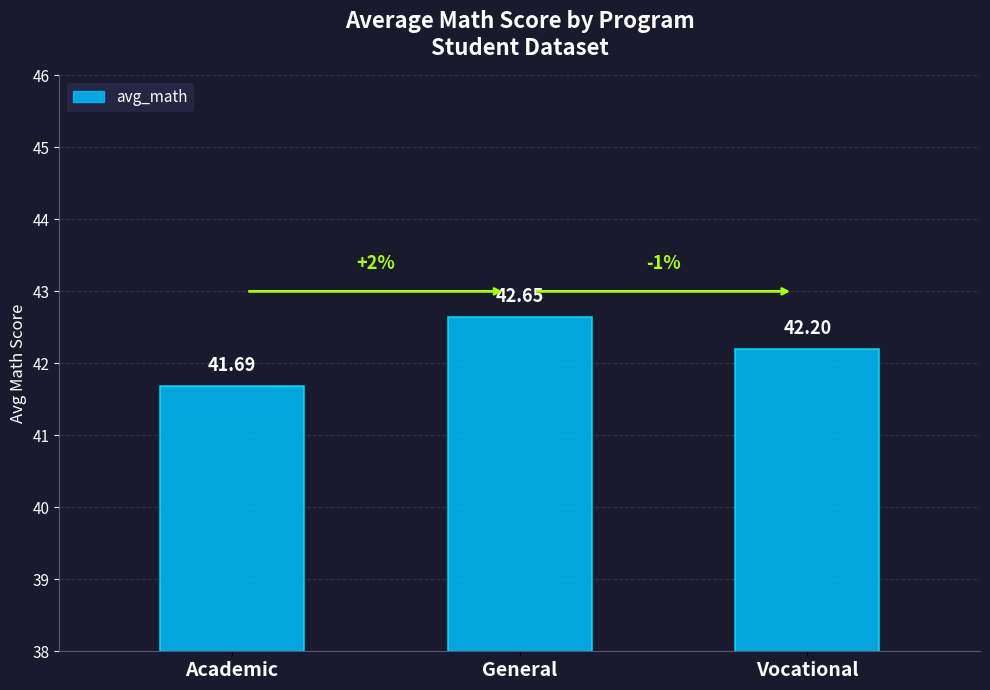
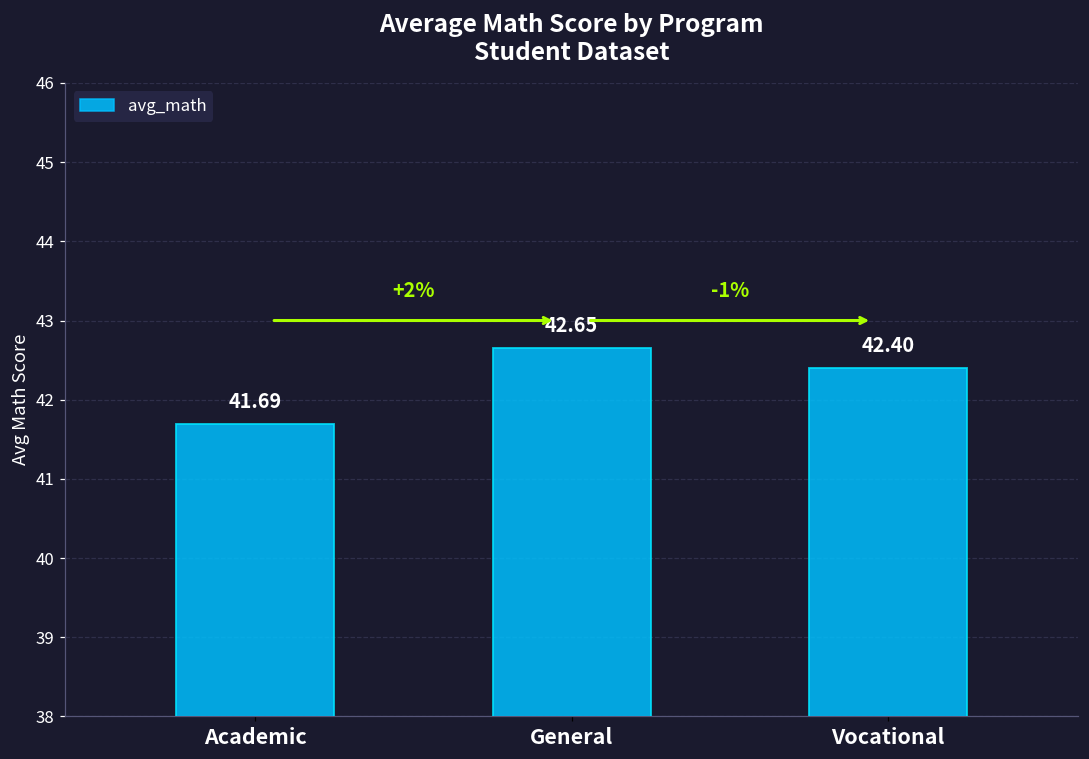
Vocational: 42.20 -> 42.40
